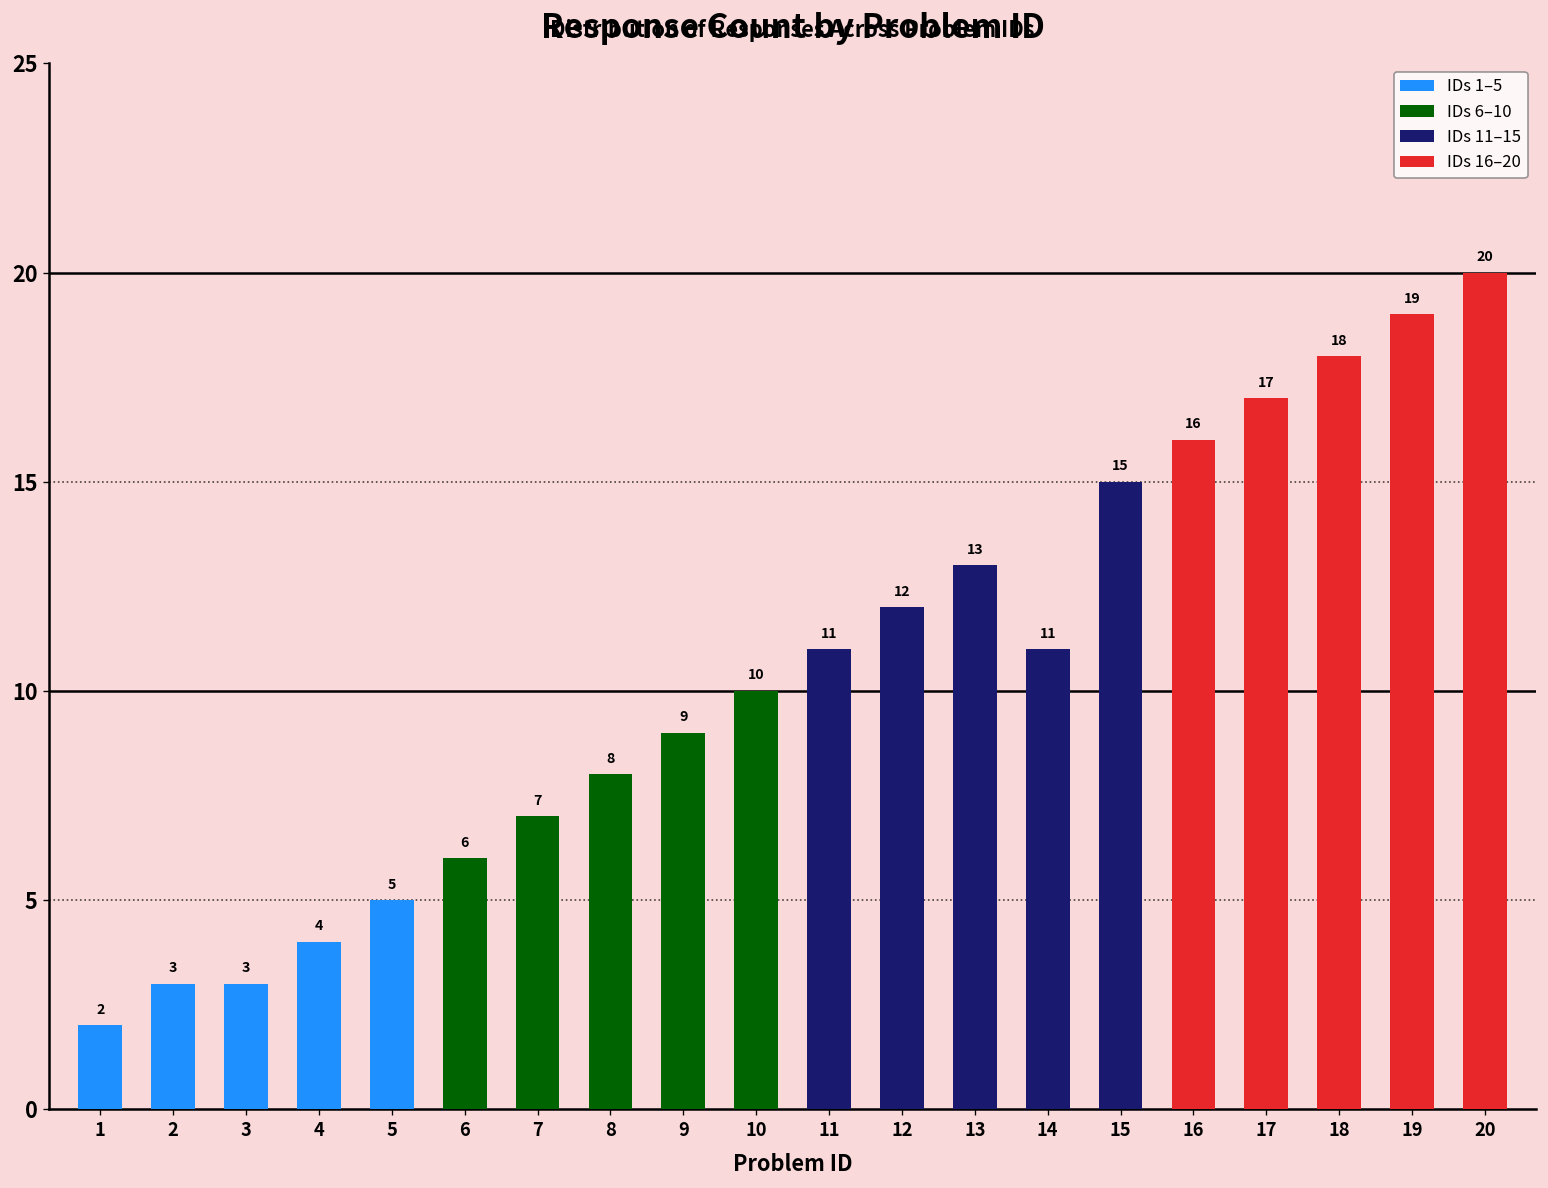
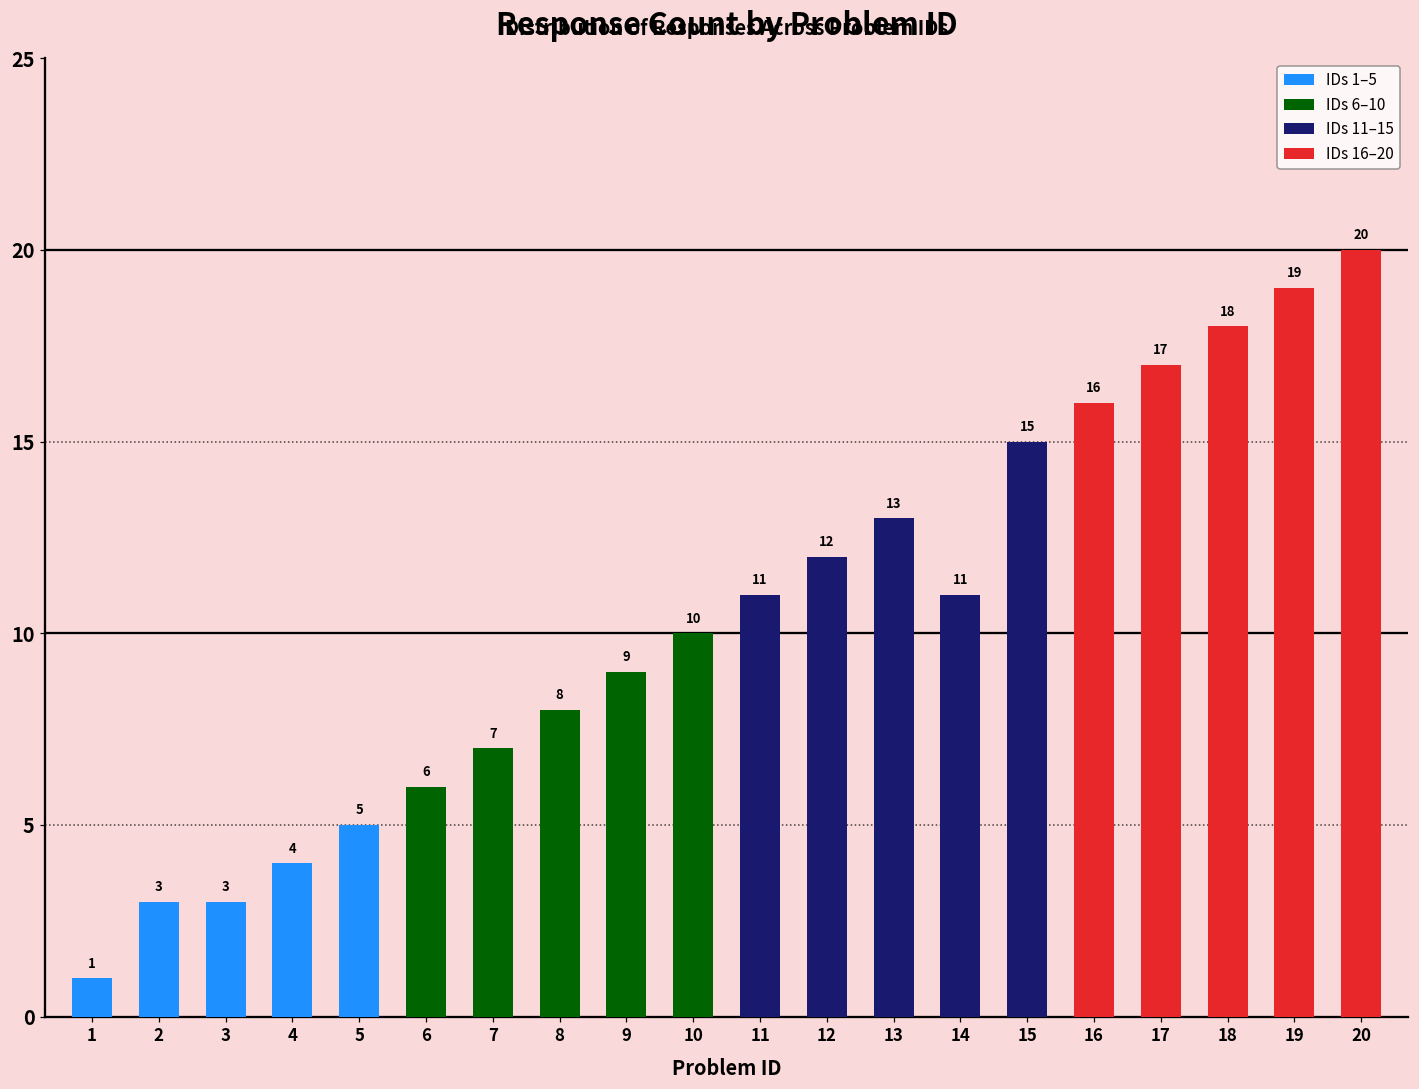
1: 2 -> 1
